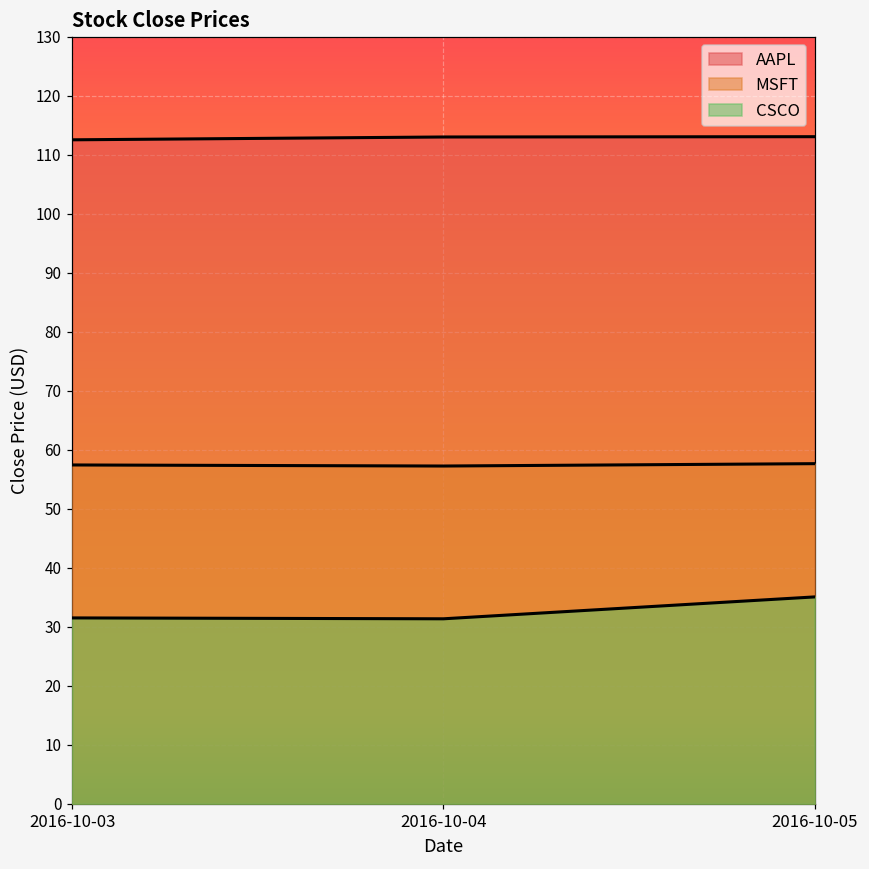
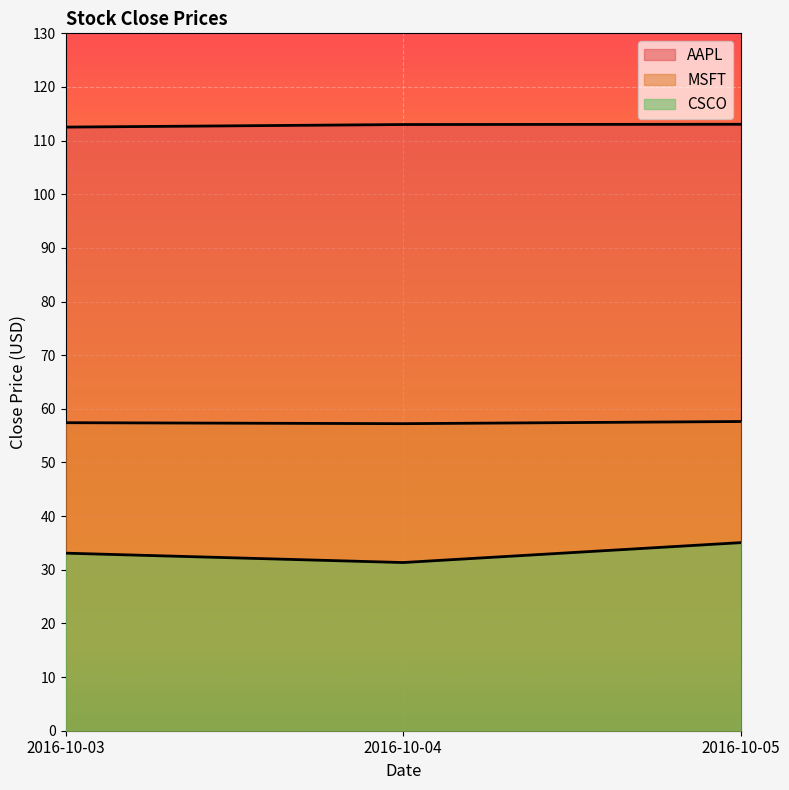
CSCO, 2016-10-03: 32 -> 33
